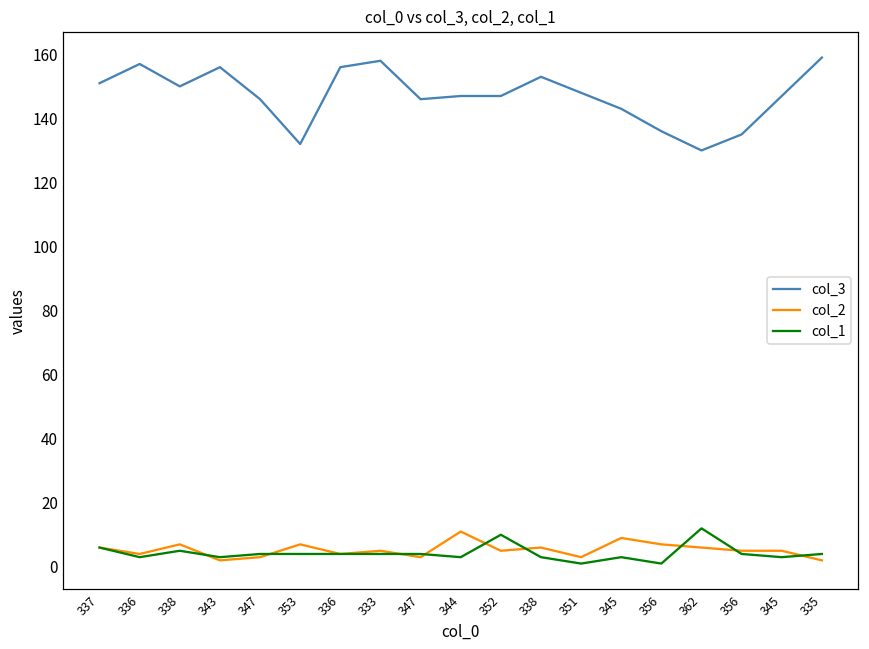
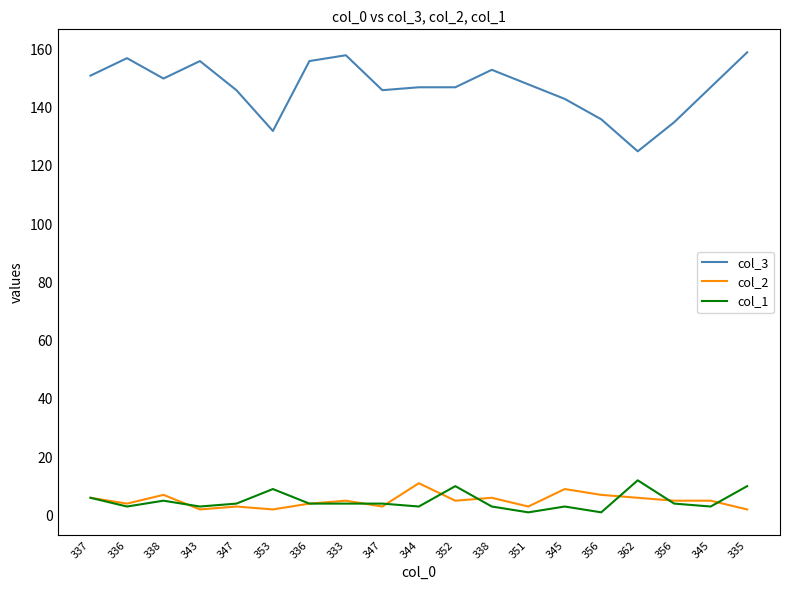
col_2, 353: 7 -> 2
col_1, 353: 4 -> 9
col_3, 362: 130 -> 125
col_1, 335: 4 -> 10
